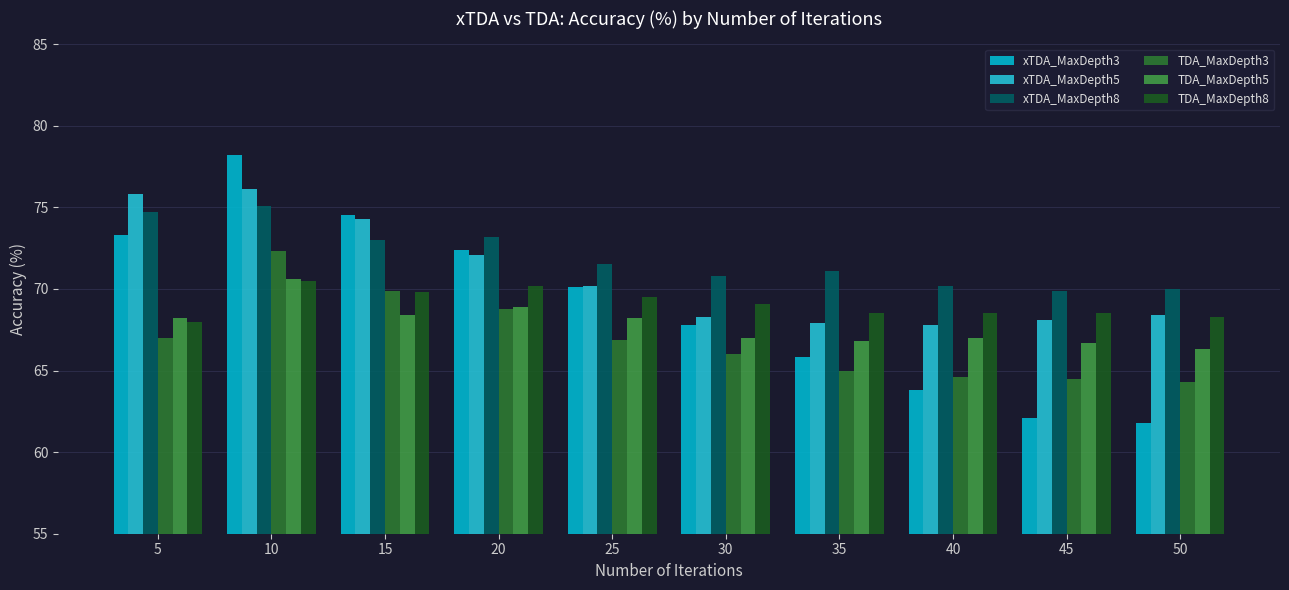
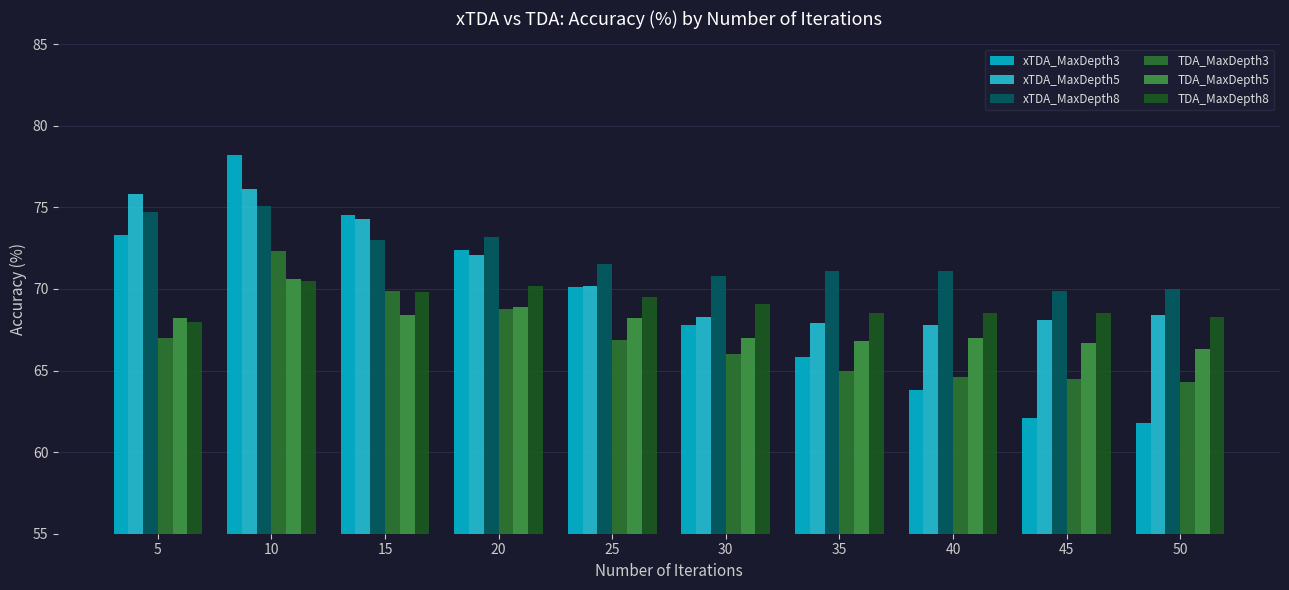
xTDA_MaxDepth8, 40: 70.2 -> 71.1
